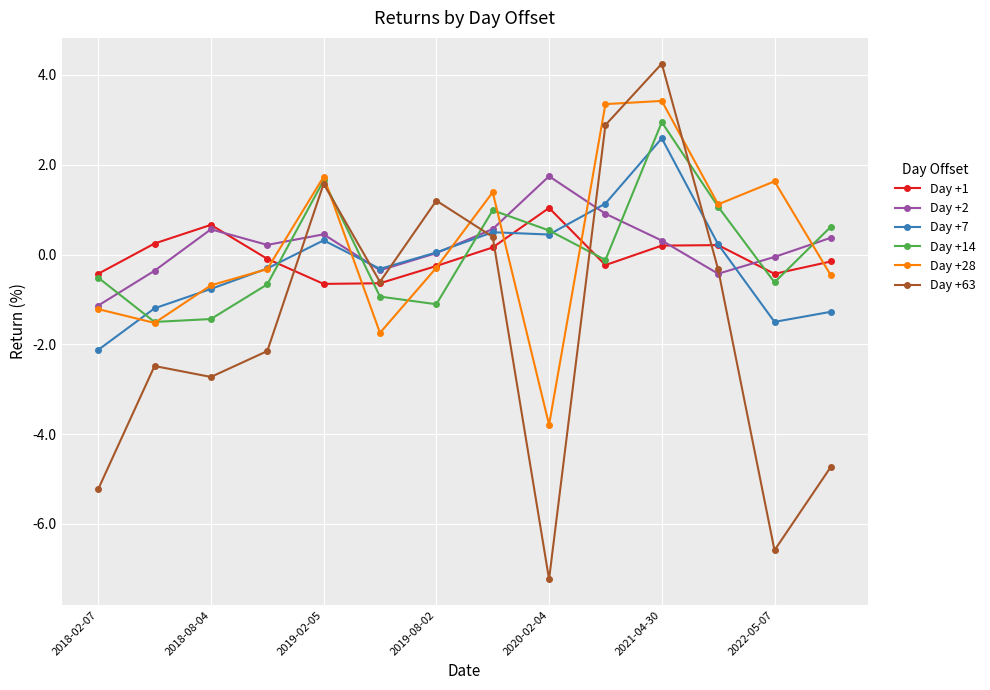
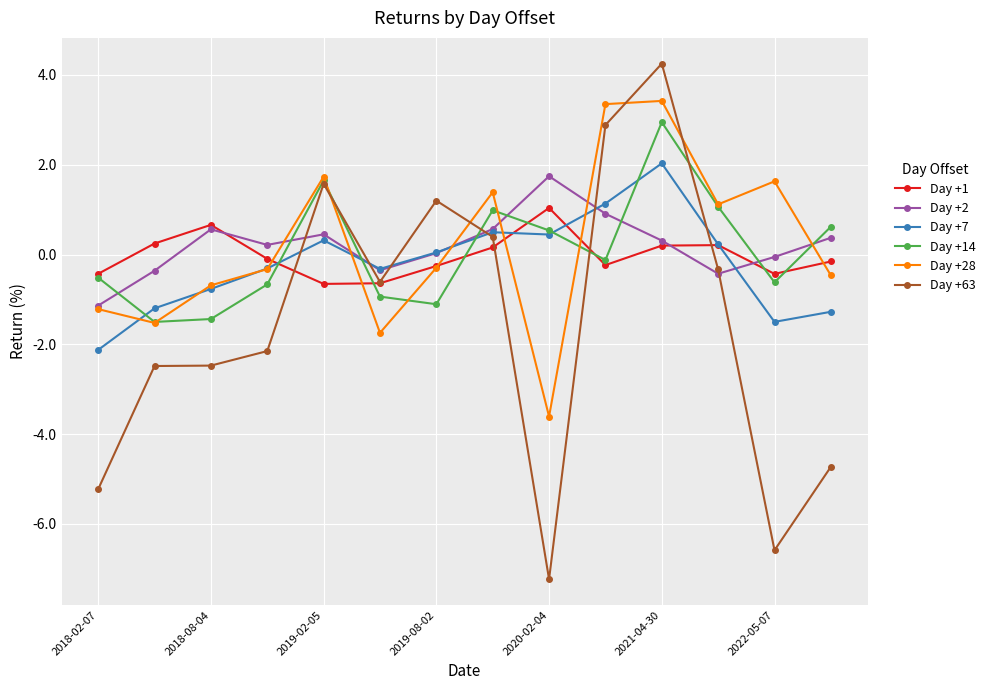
Day +63, 2018-08-04: -2.7 -> -2.5
Day +28, 2020-02-04: -3.8 -> -3.6
Day +7, 2021-04-30: 2.6 -> 2.0
